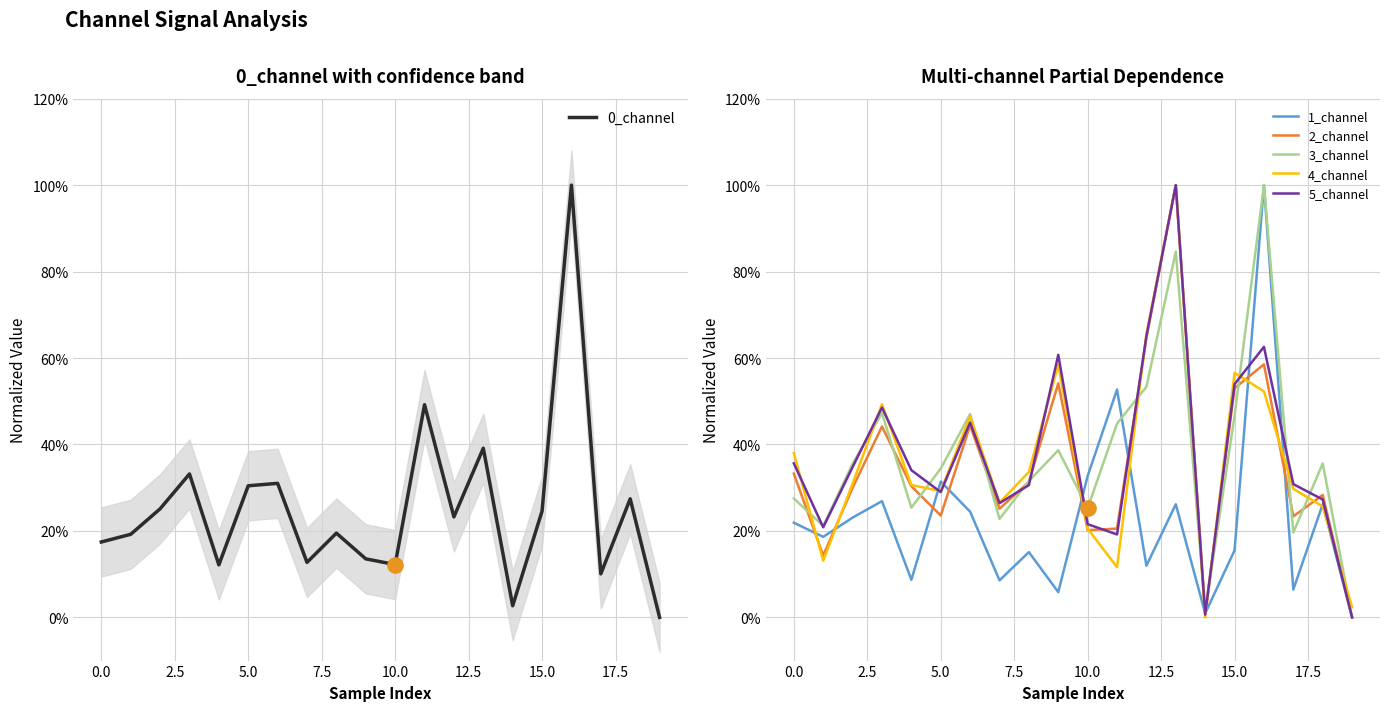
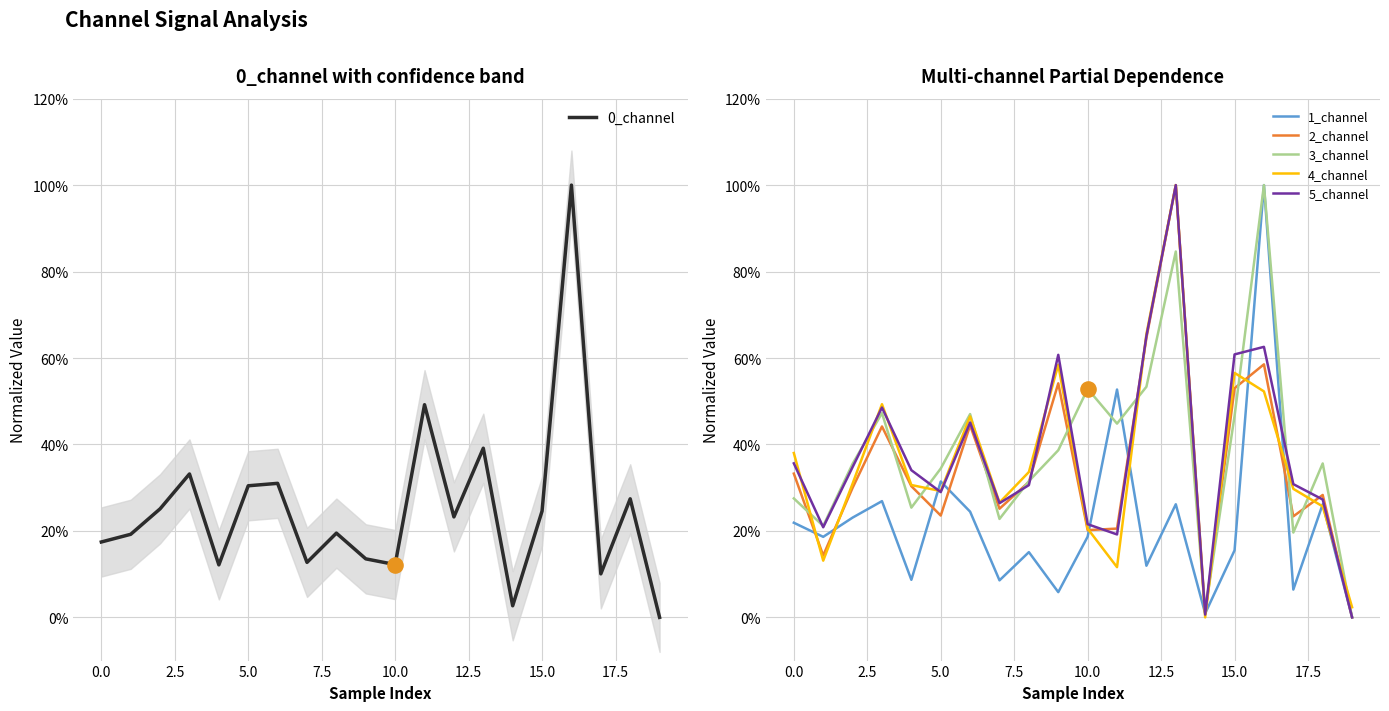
Multi-channel Partial Dependence, 1_channel, 10.0: 33% -> 19%
Multi-channel Partial Dependence, 3_channel, 10.0: 25% -> 53%
Multi-channel Partial Dependence, 5_channel, 15.0: 54% -> 61%
